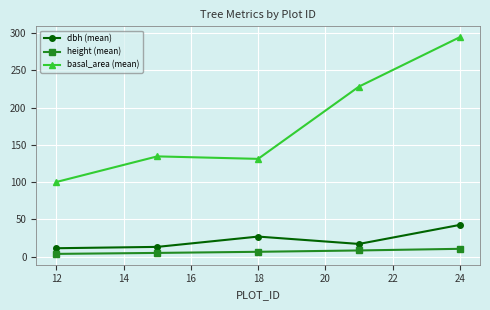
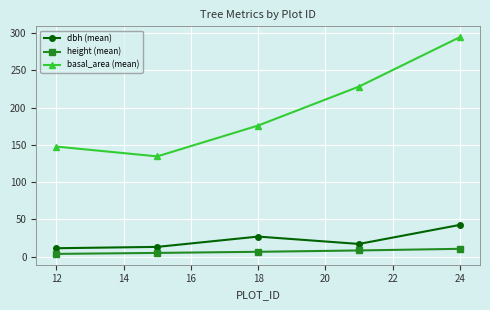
basal_area (mean), 12: 100 -> 150
basal_area (mean), 18: 130 -> 180
